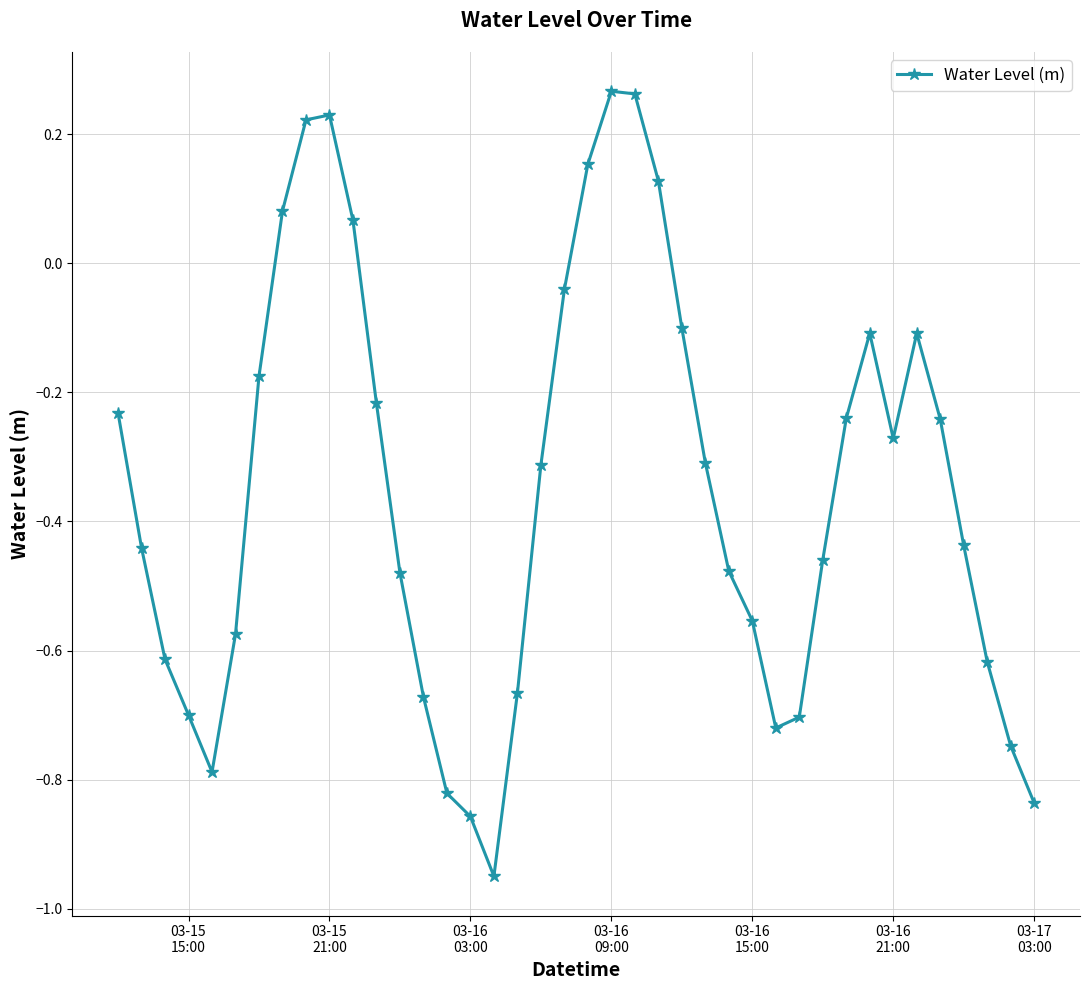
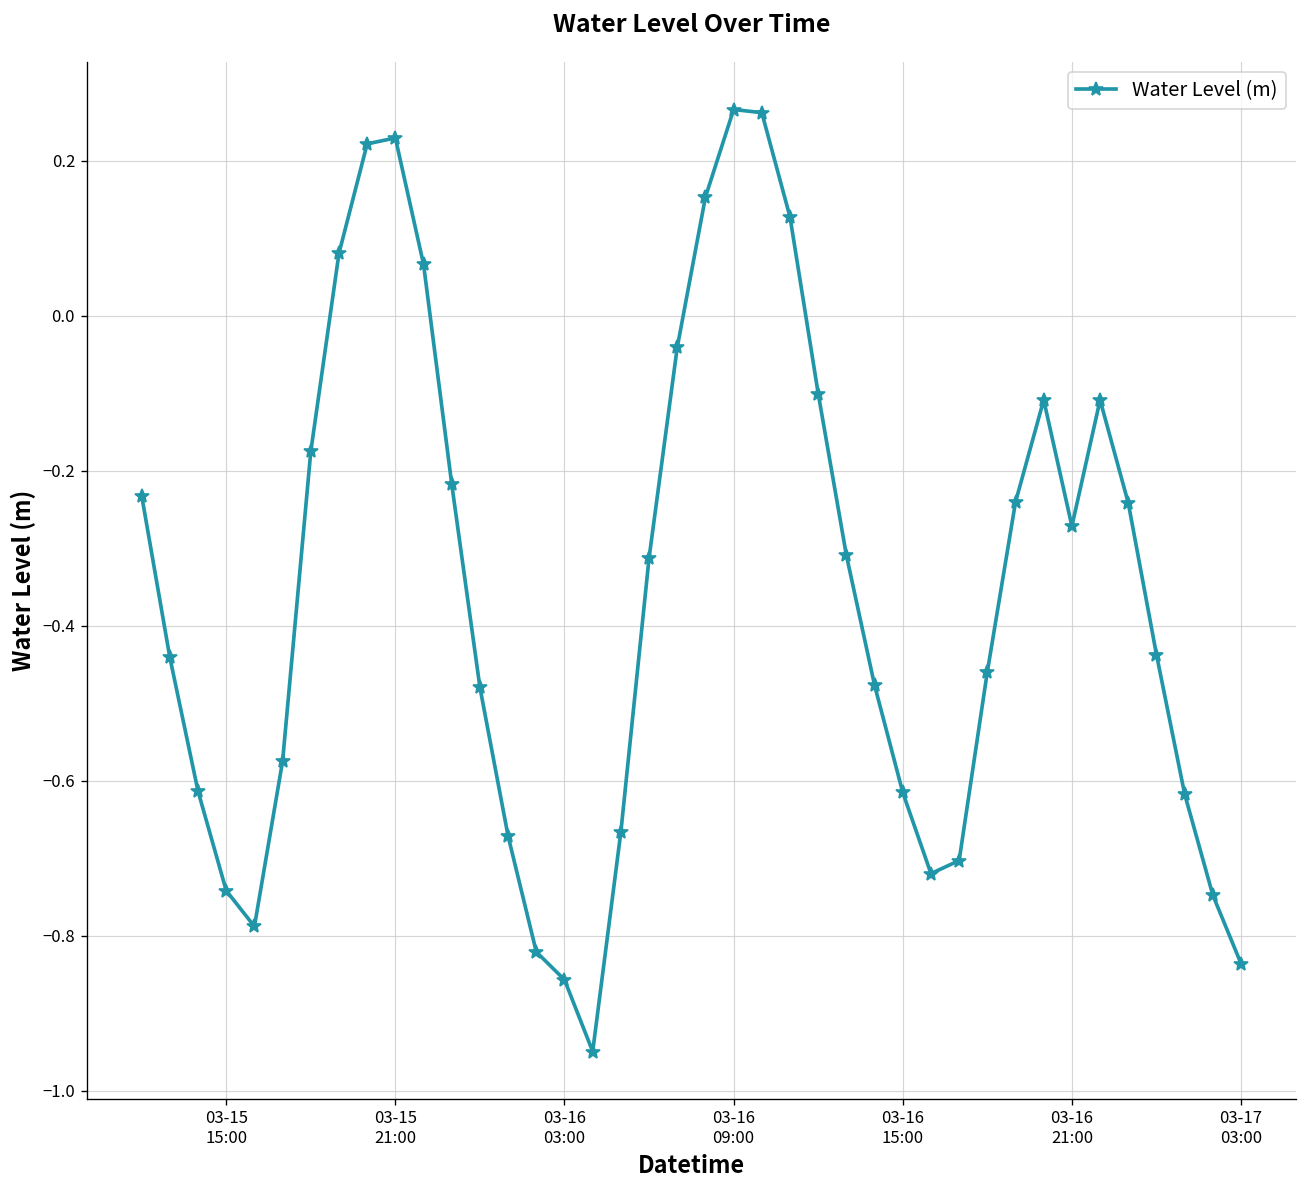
03-15 15:00: -0.70 -> -0.74
03-16 15:00: -0.55 -> -0.62
